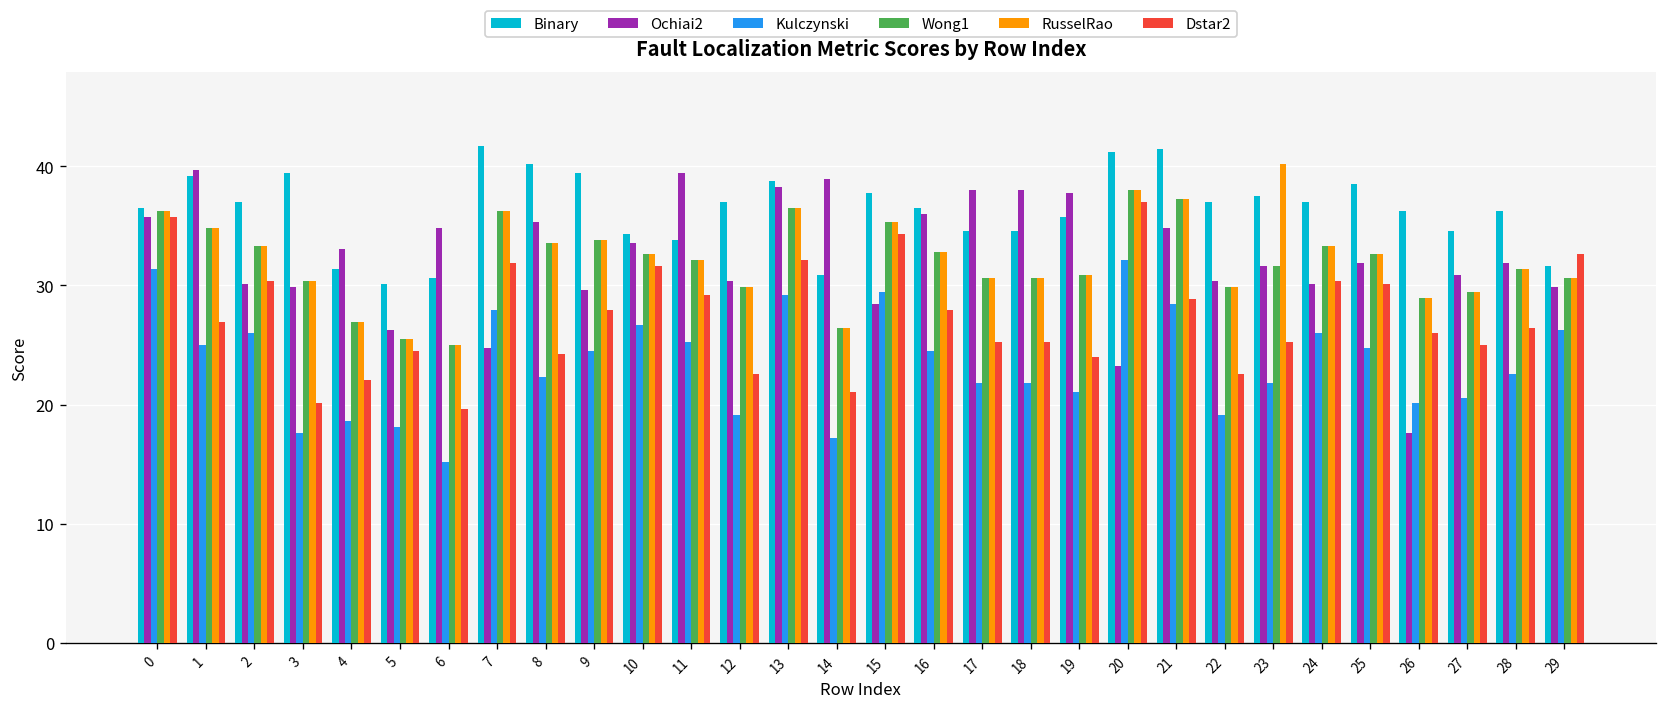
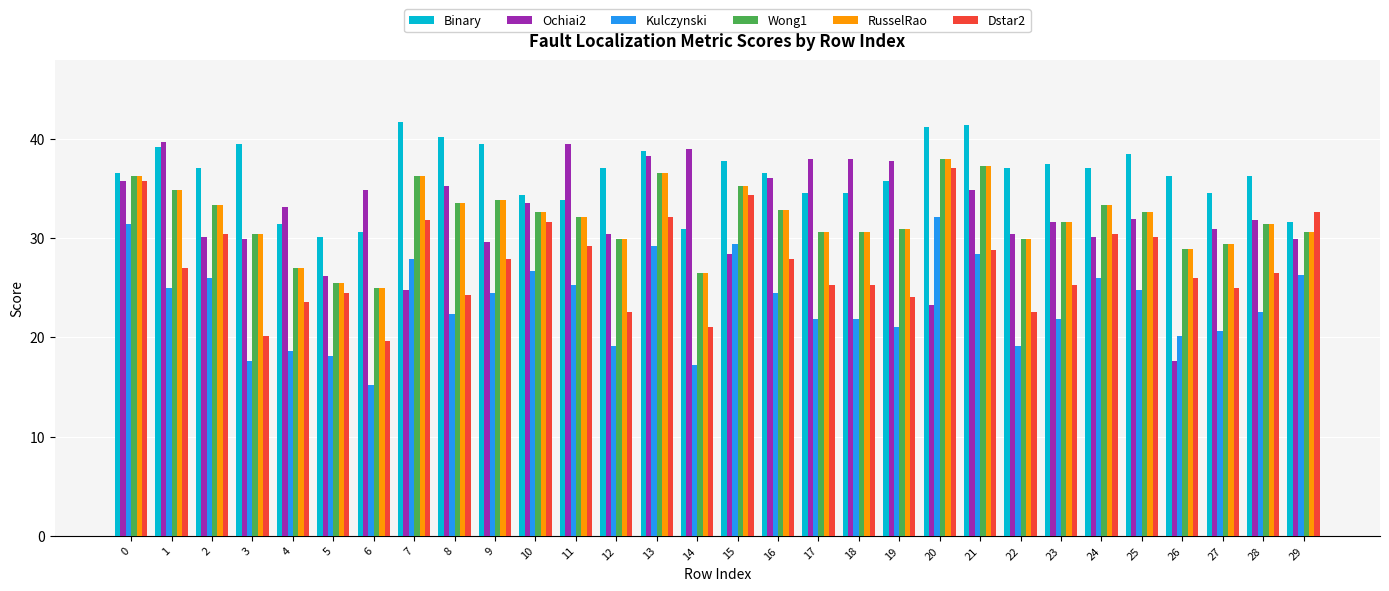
Dstar2, 4: 22 -> 24
RusselRao, 23: 40 -> 32
